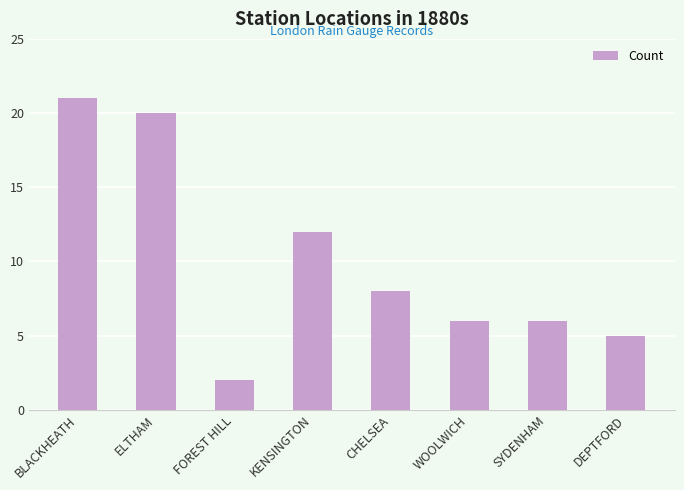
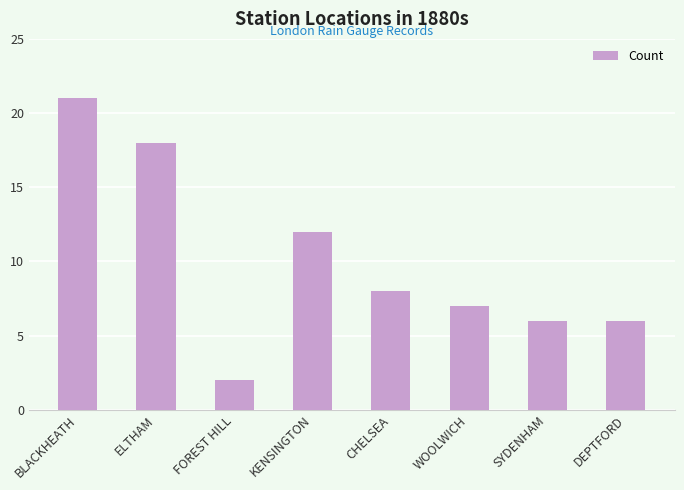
ELTHAM: 20 -> 18
WOOLWICH: 6 -> 7
DEPTFORD: 5 -> 6
